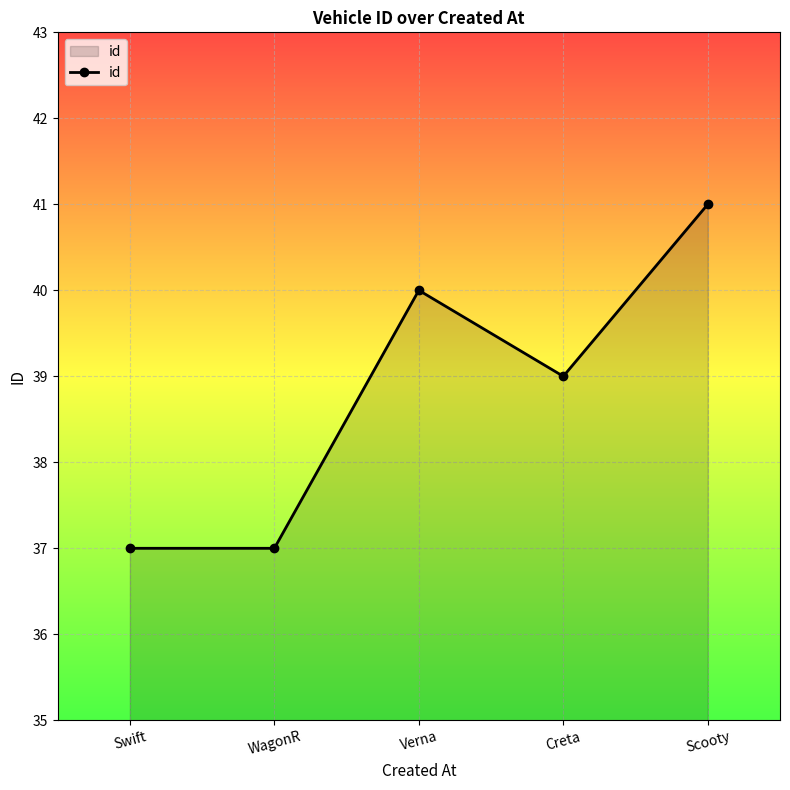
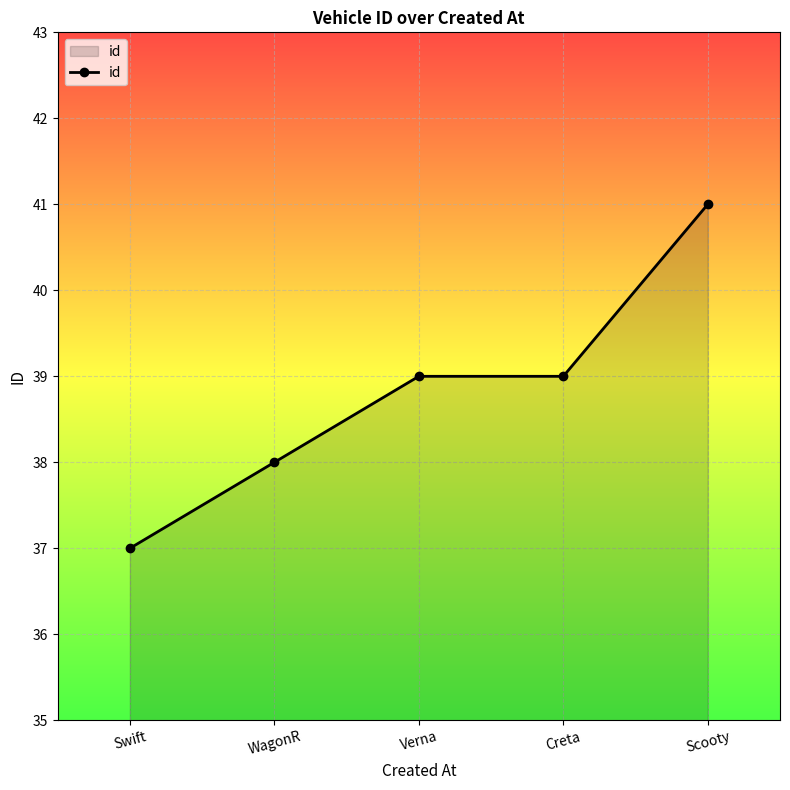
WagonR: 37 -> 38
Verna: 40 -> 39
